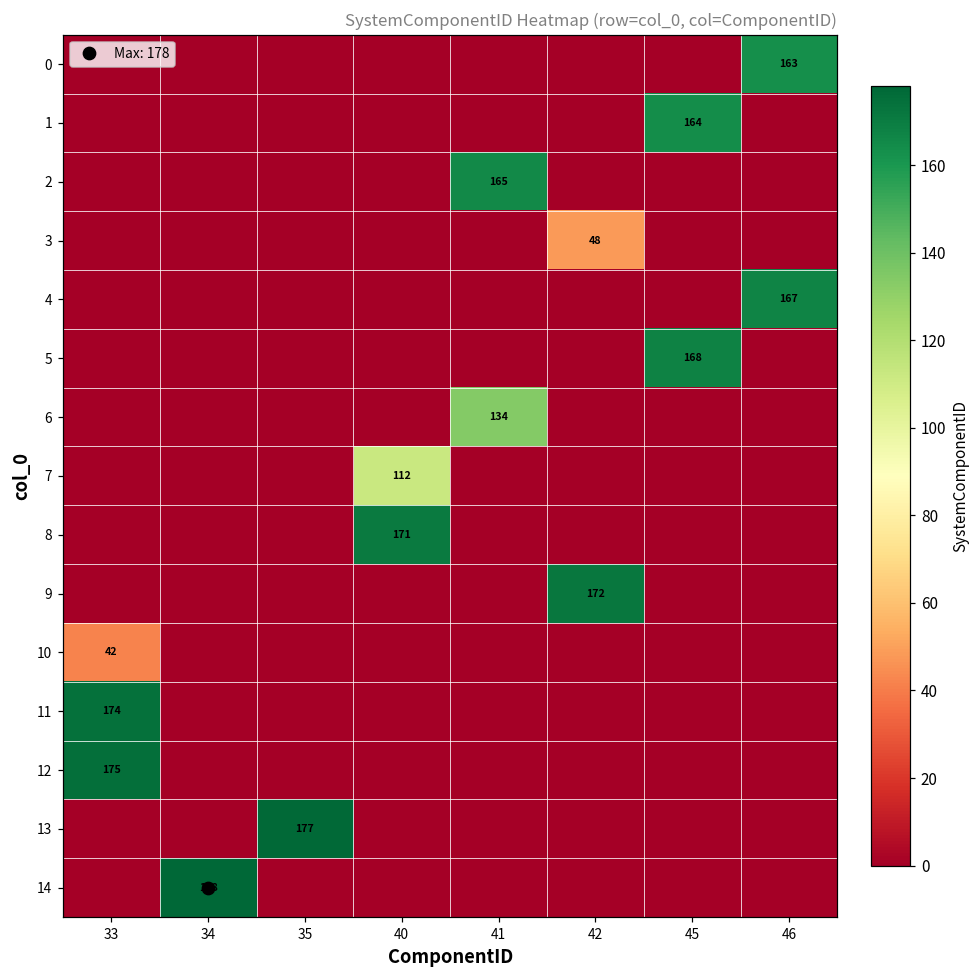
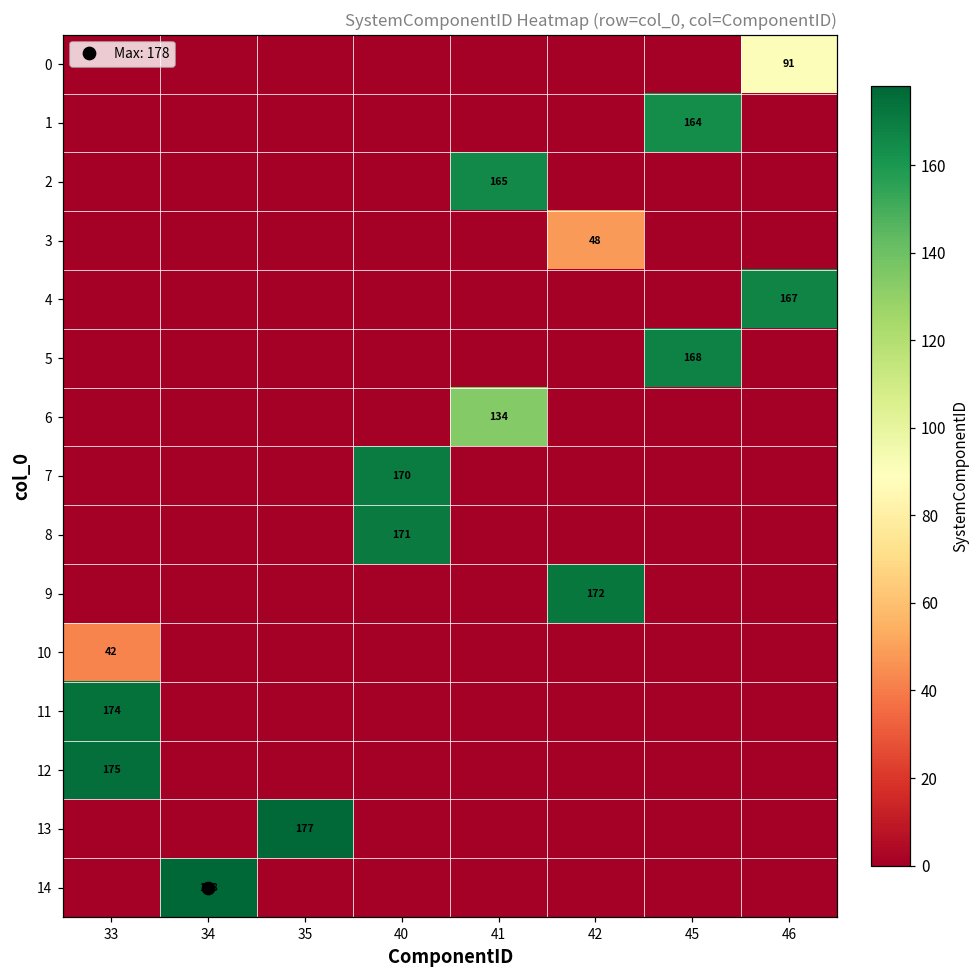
0, 46: 163 -> 91
7, 40: 112 -> 170
